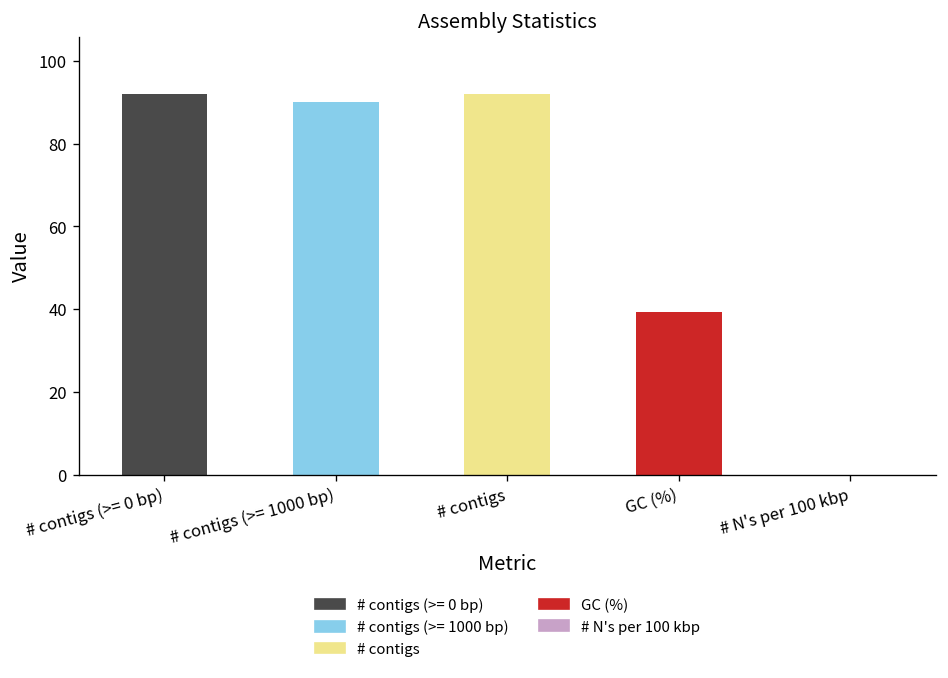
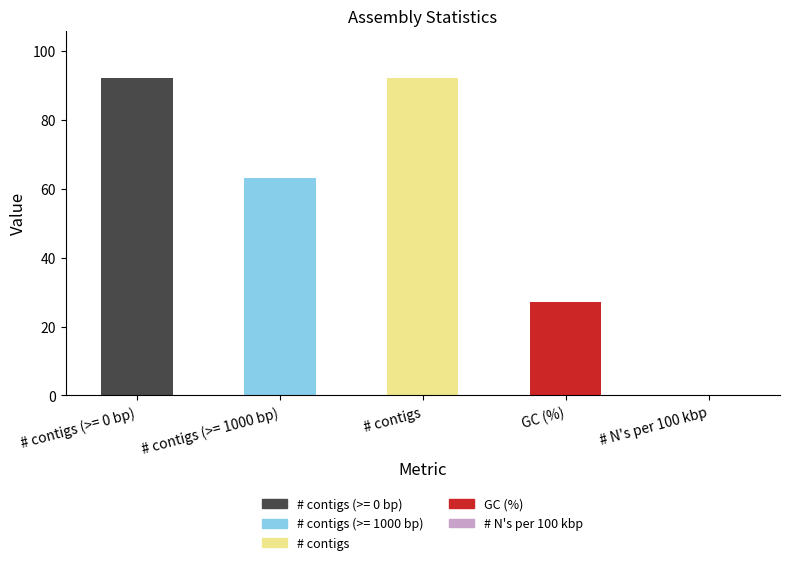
# contigs (>= 1000 bp): 90 -> 63
GC (%): 39 -> 27
